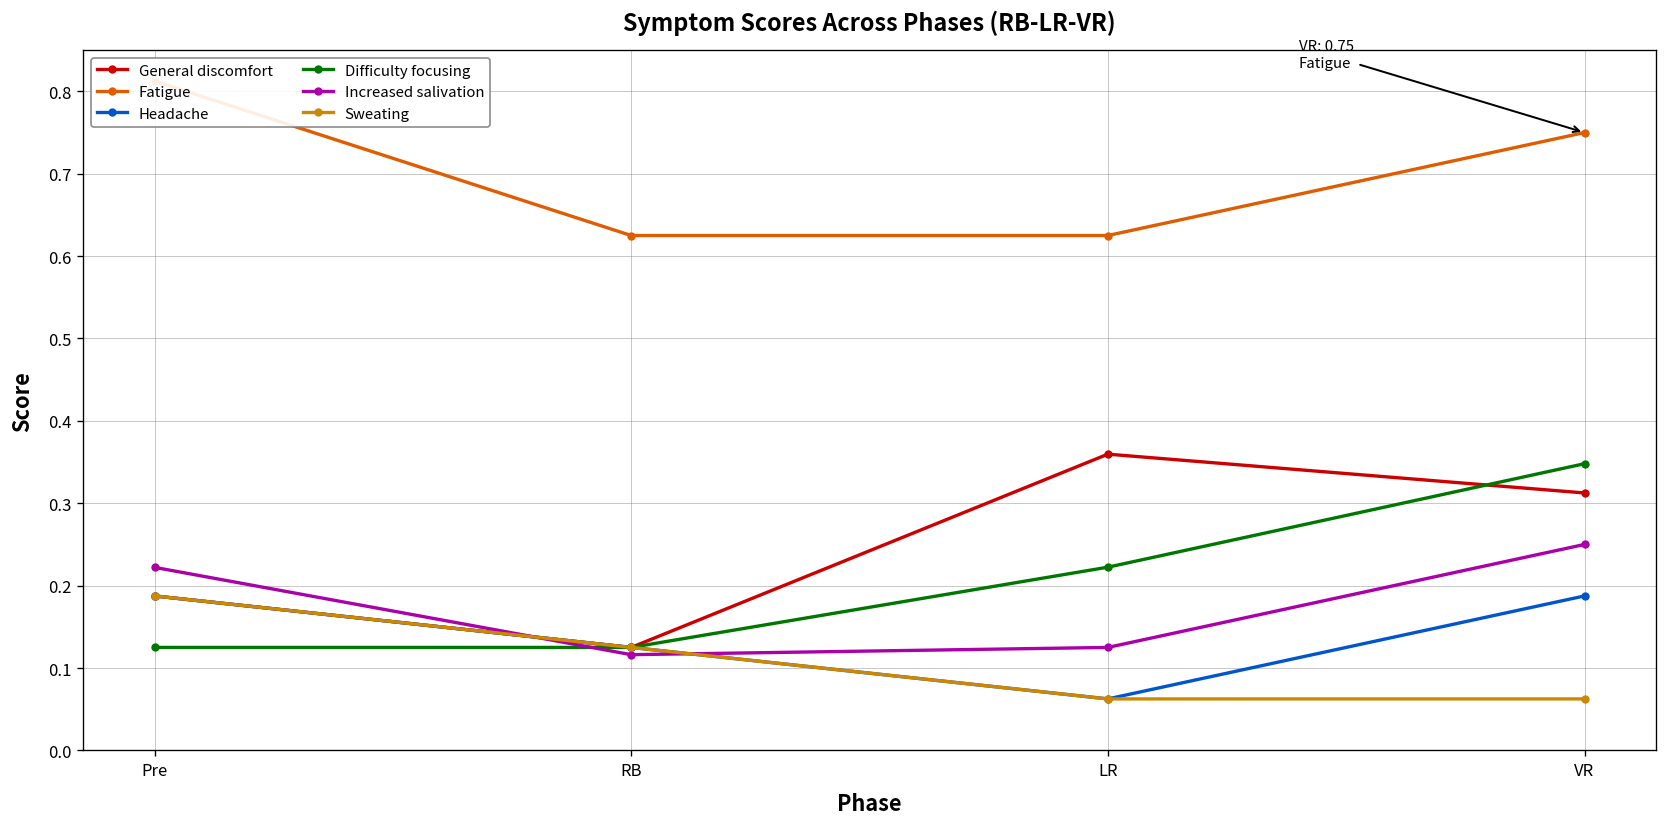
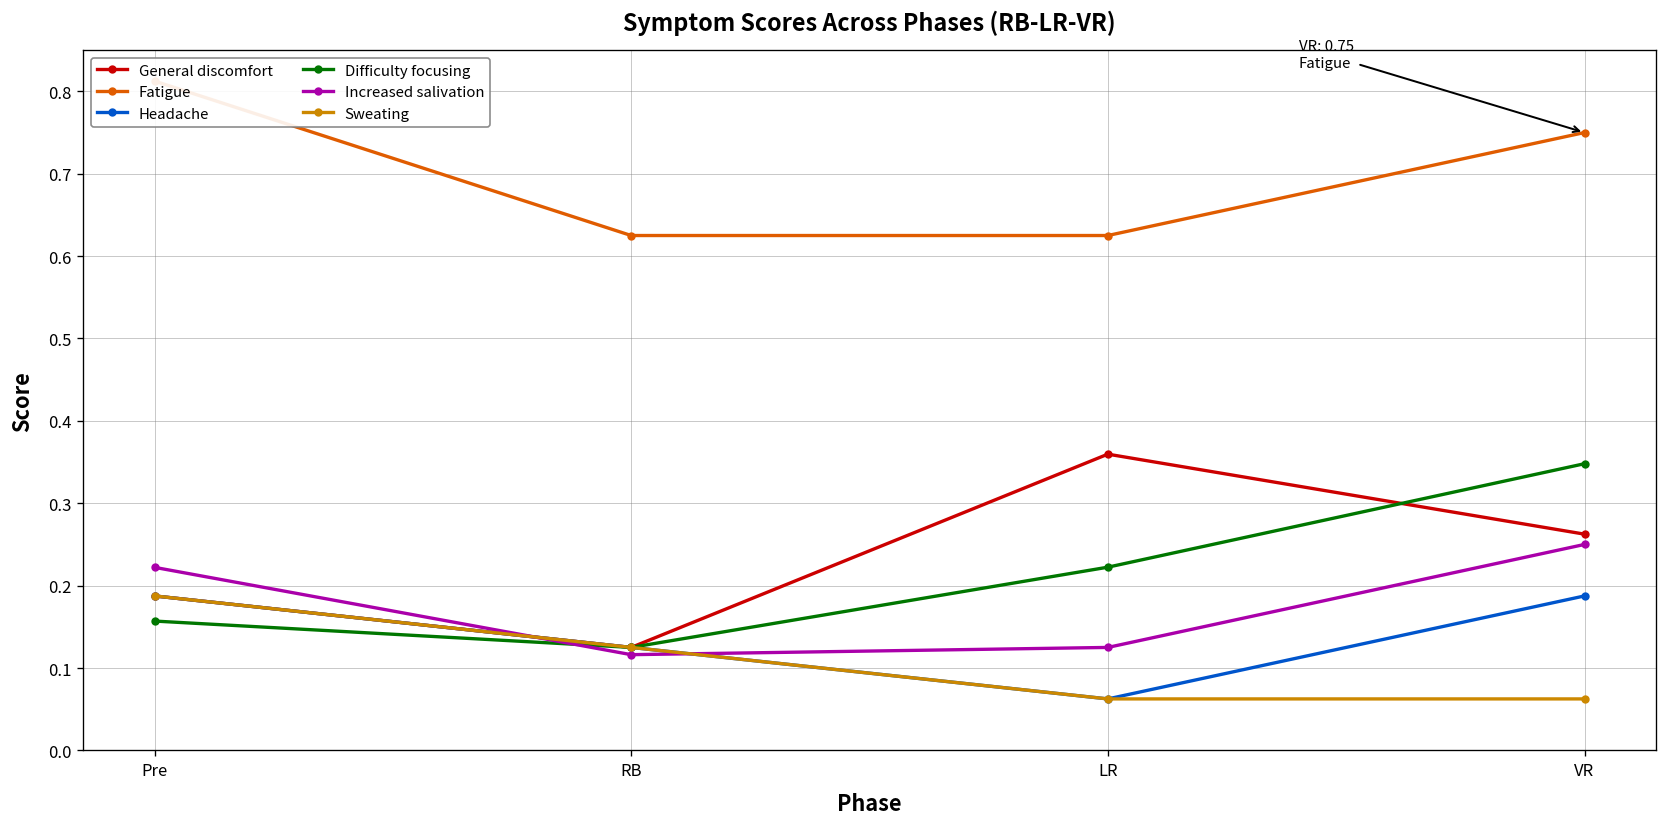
Difficulty focusing, Pre: 0.13 -> 0.16
General discomfort, VR: 0.31 -> 0.26
